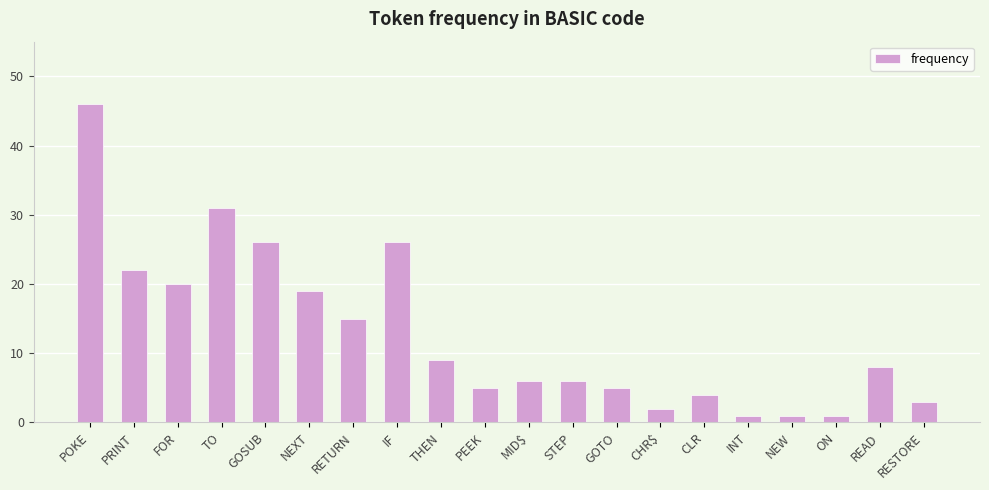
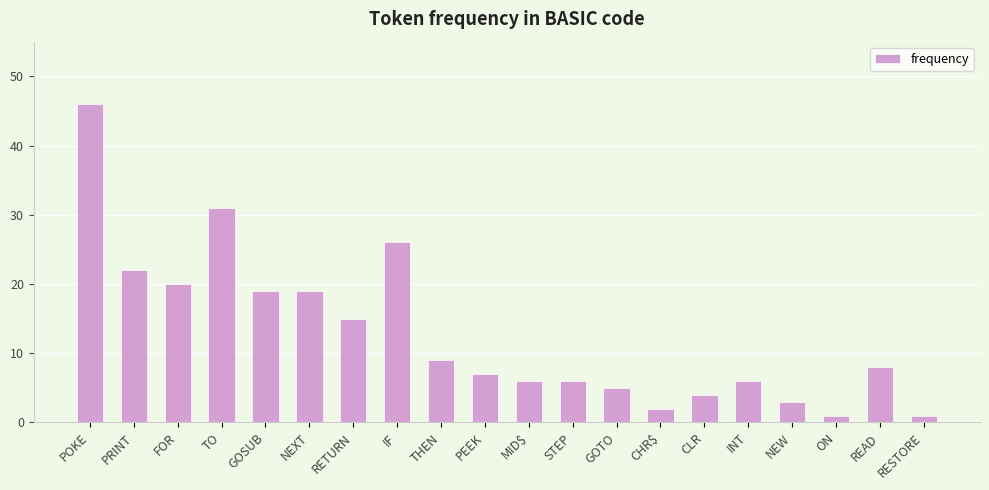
GOSUB: 26 -> 19
PEEK: 5 -> 7
INT: 1 -> 6
NEW: 1 -> 3
RESTORE: 3 -> 1
